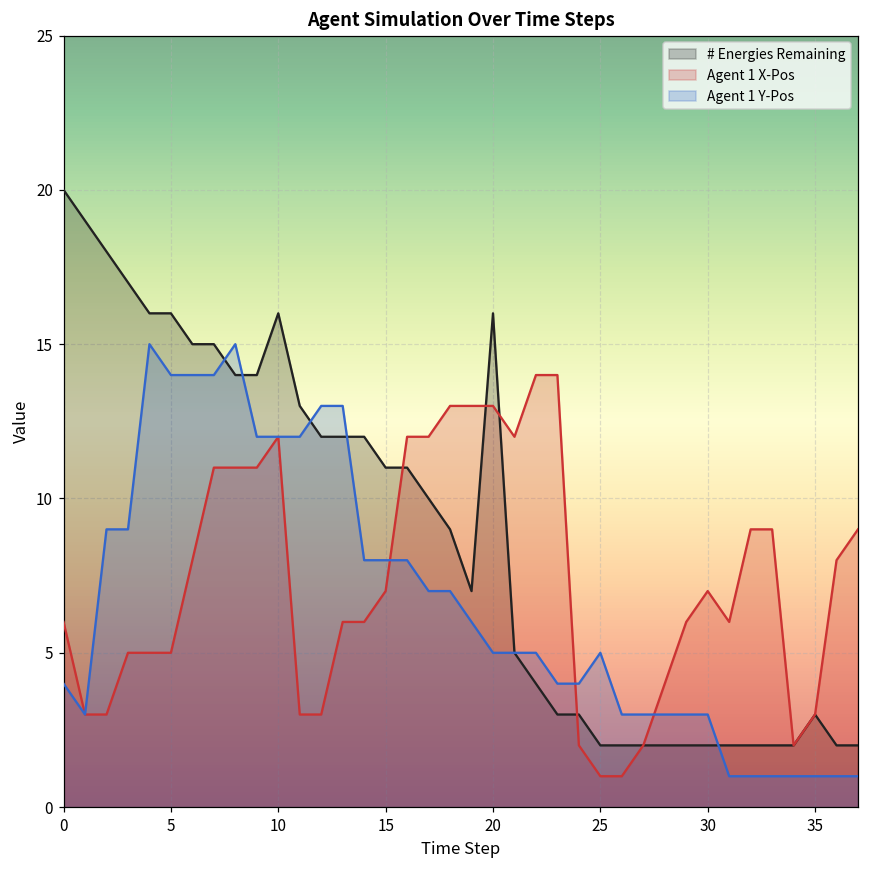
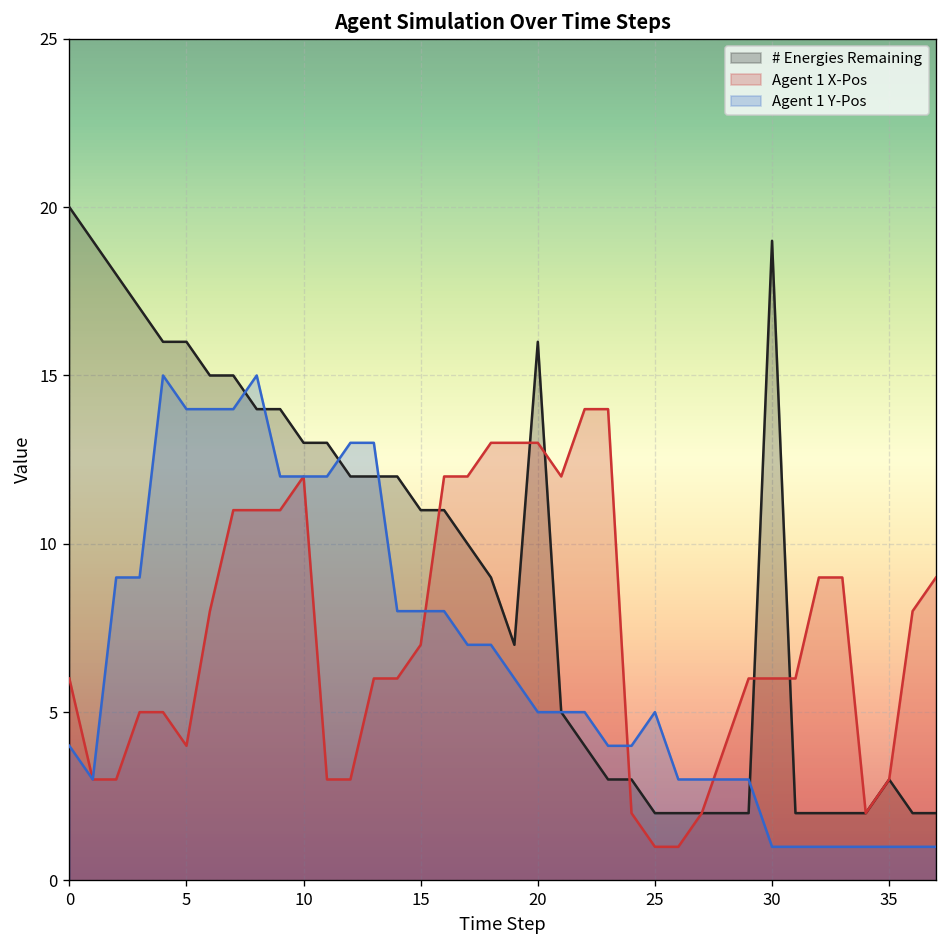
Agent 1 X-Pos, 5: 5 -> 4
# Energies Remaining, 10: 16 -> 13
# Energies Remaining, 30: 2 -> 19
Agent 1 X-Pos, 30: 7 -> 6
Agent 1 Y-Pos, 30: 3 -> 1
